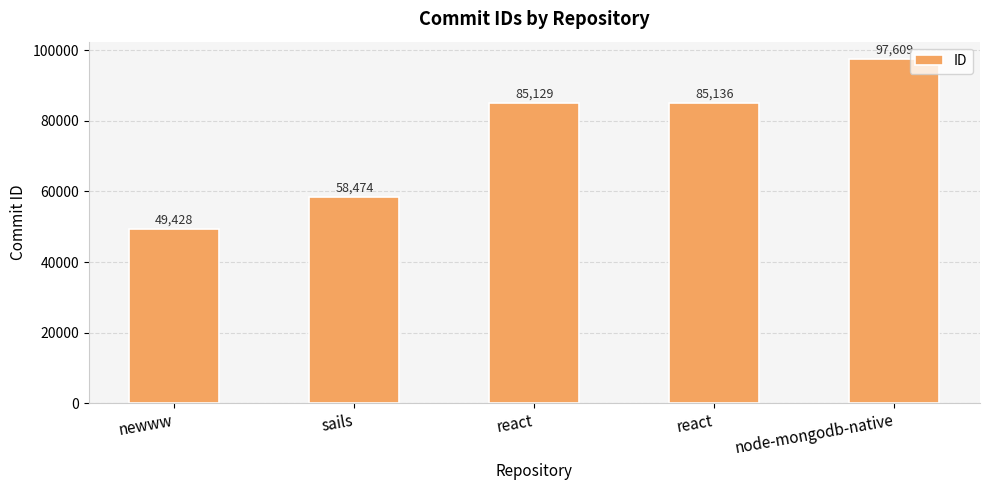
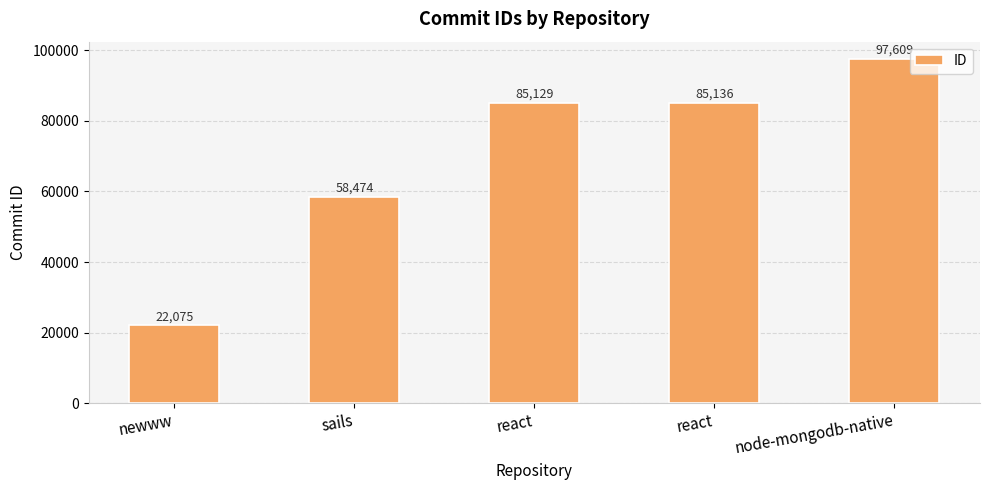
newww: 49,428 -> 22,075
